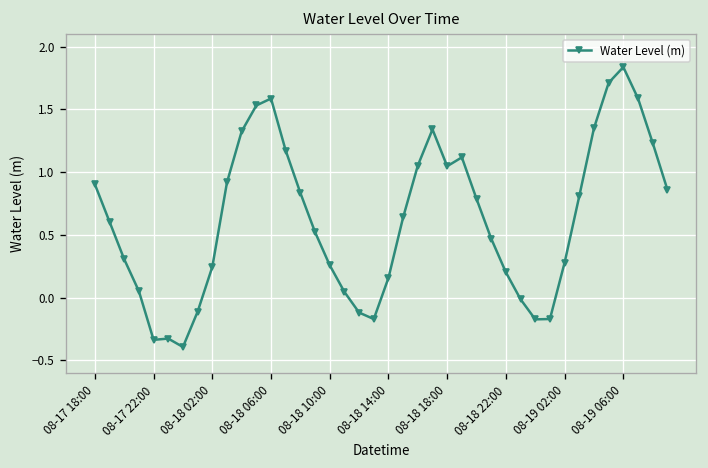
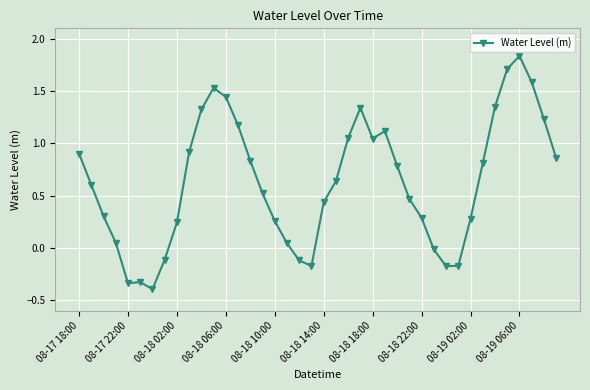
08-18 06:00: 1.59 -> 1.44
08-18 14:00: 0.16 -> 0.44
08-18 22:00: 0.20 -> 0.29
